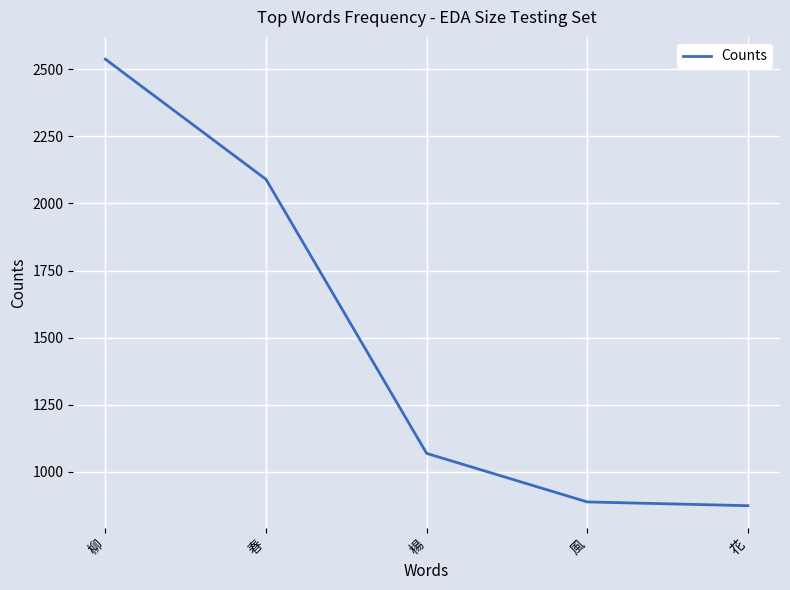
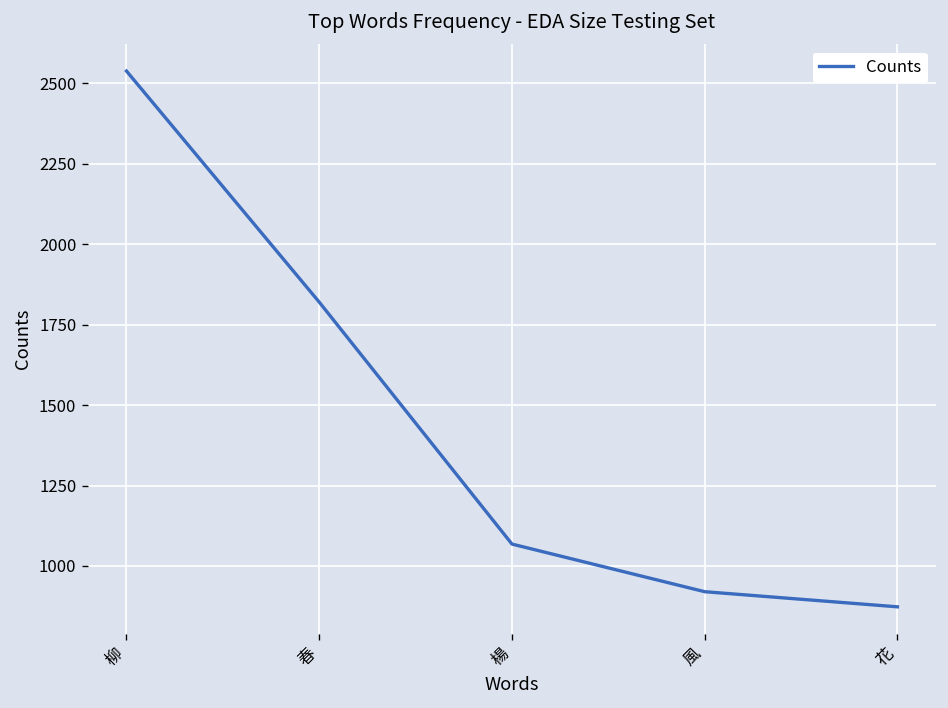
春: 2090 -> 1820
風: 890 -> 920
